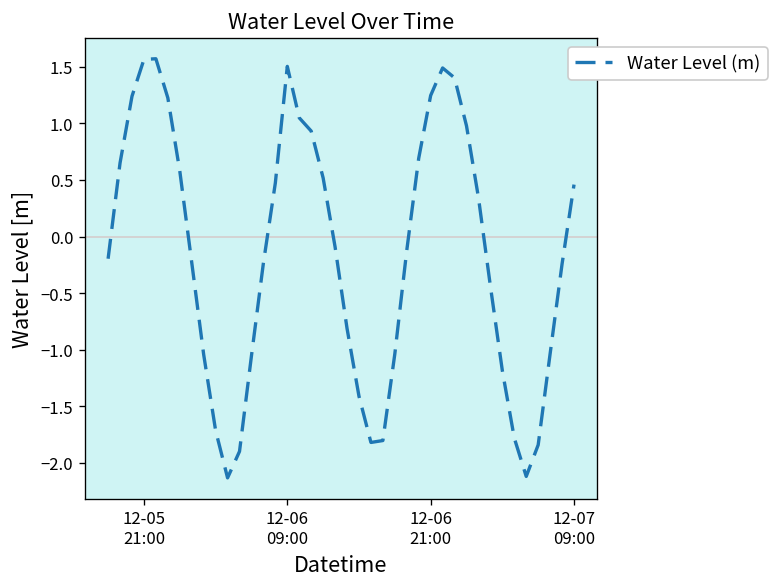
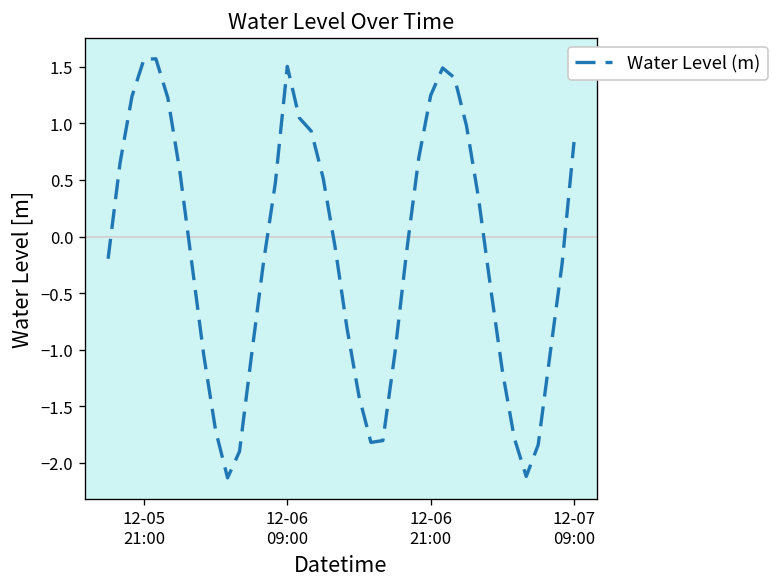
12-07 09:00: 0.5 -> 0.8
